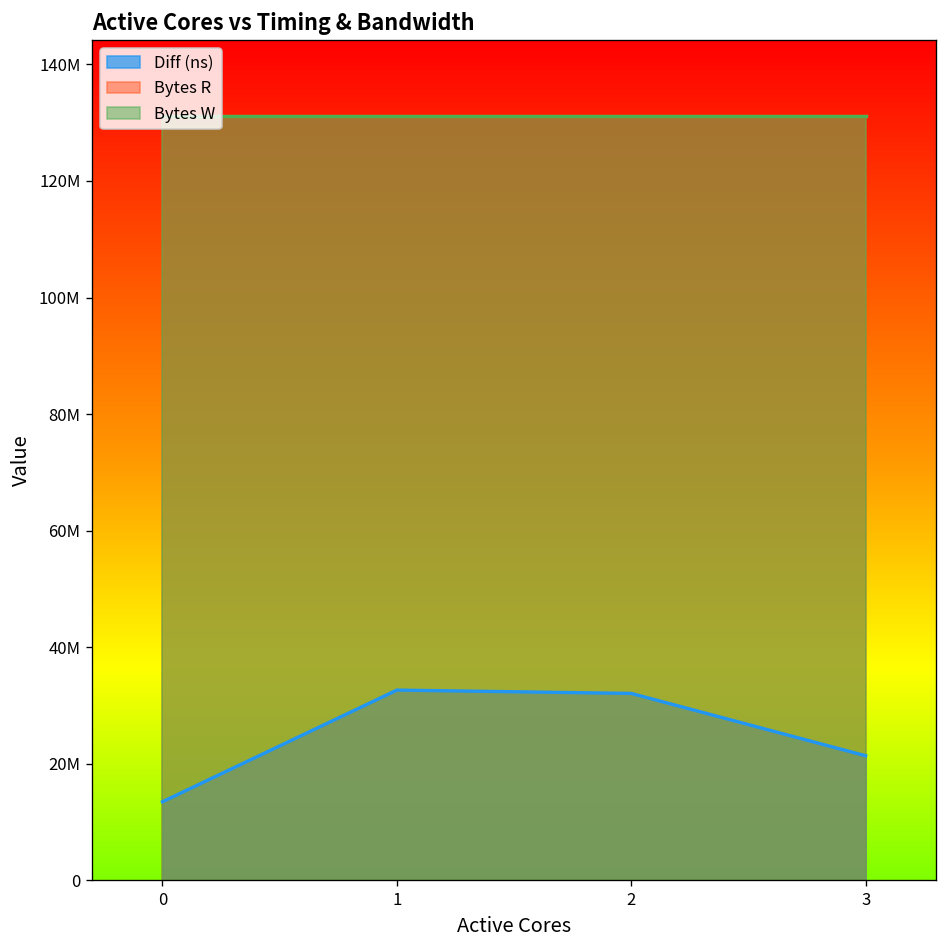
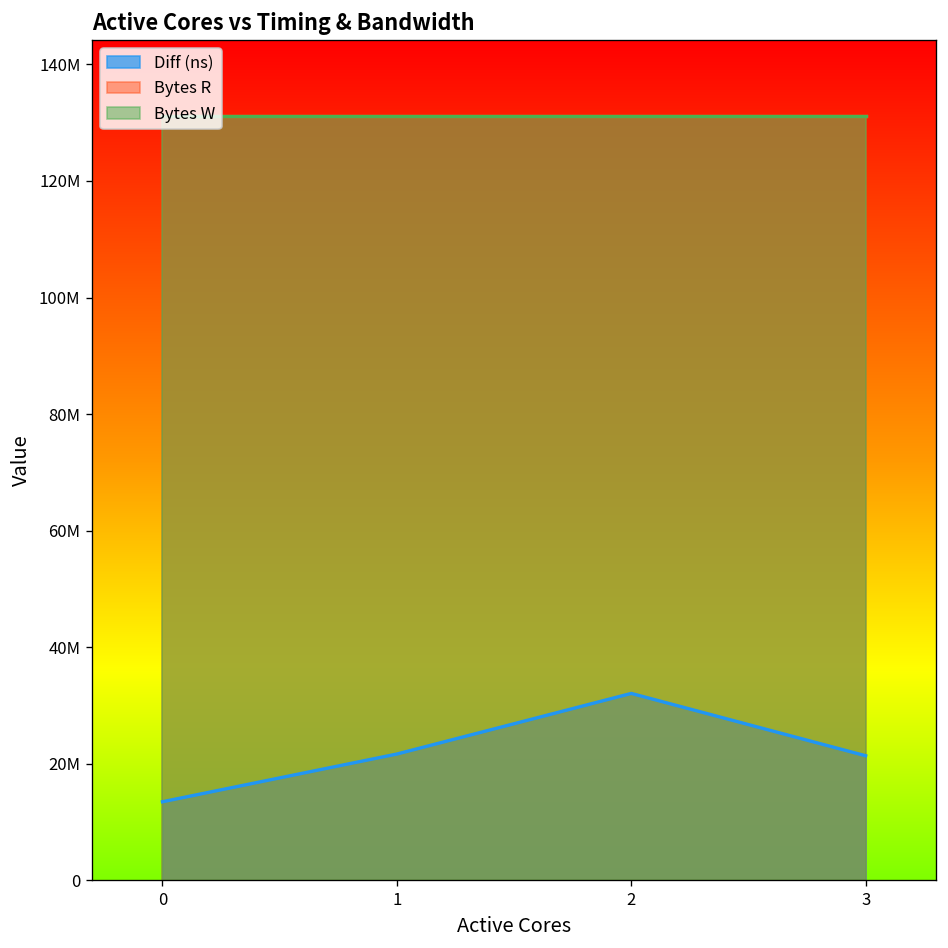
Diff (ns), 1: 33000000 -> 22000000
